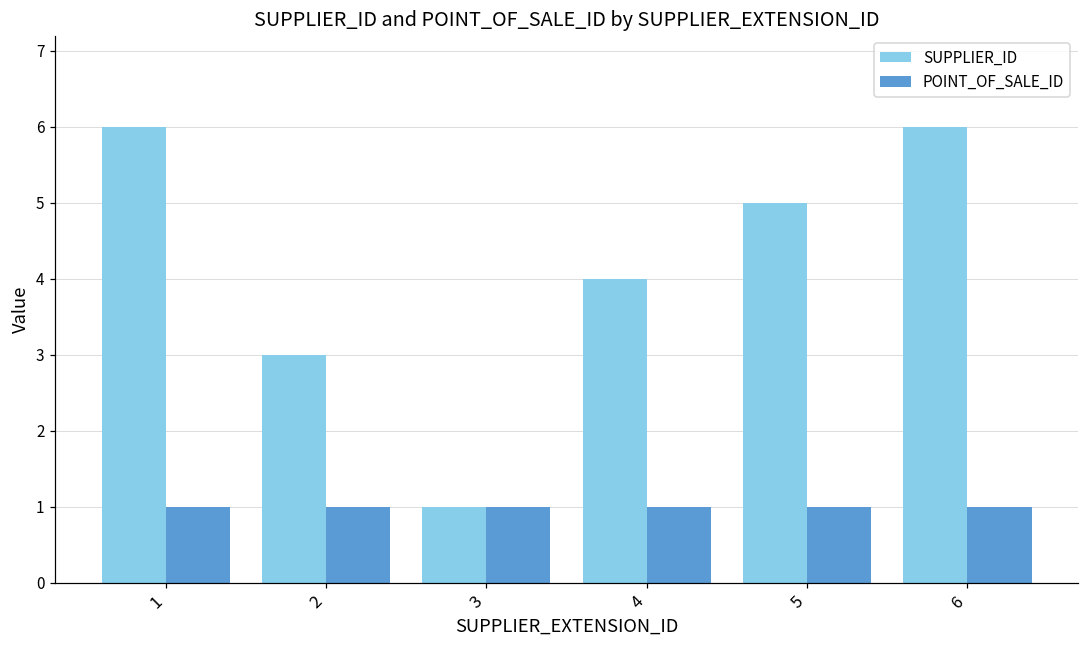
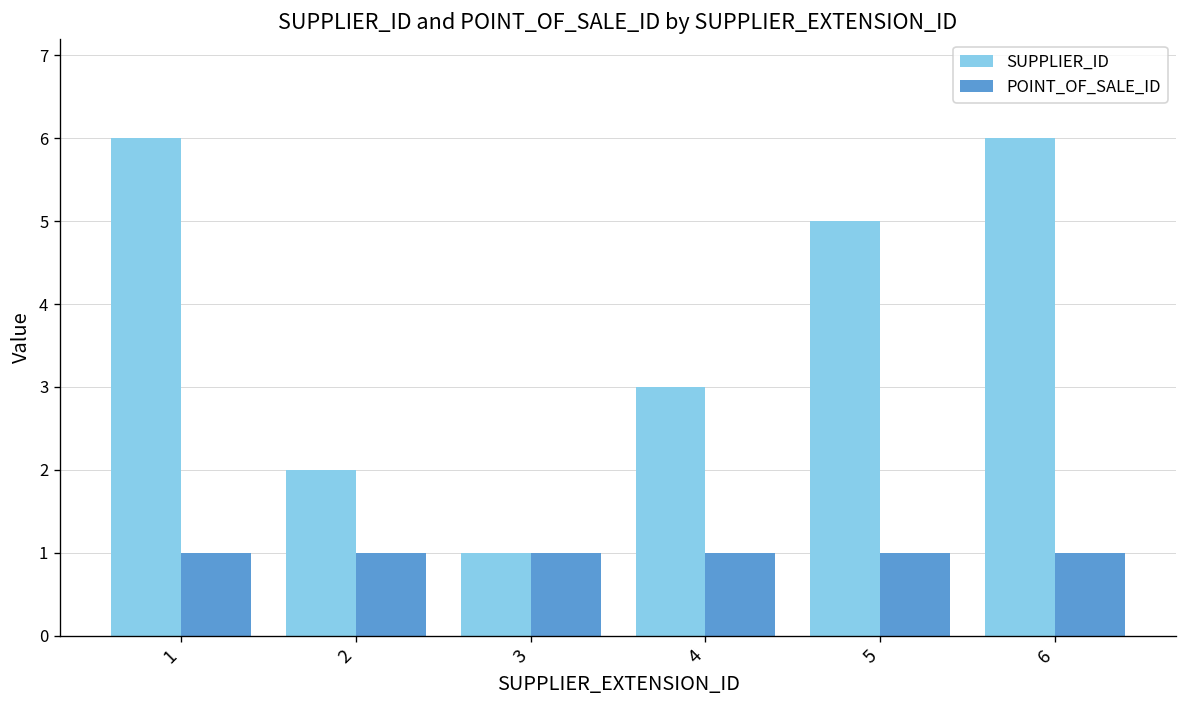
SUPPLIER_ID, 2: 3 -> 2
SUPPLIER_ID, 4: 4 -> 3
